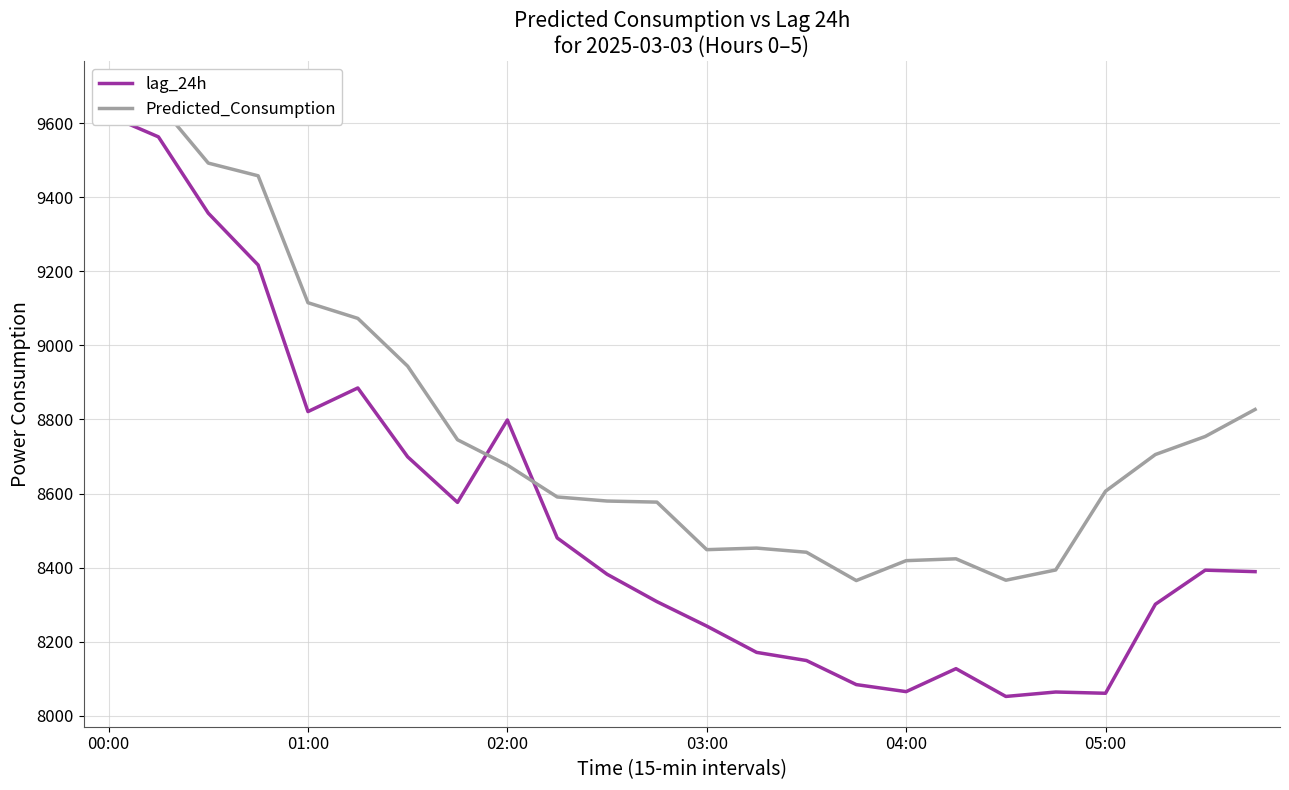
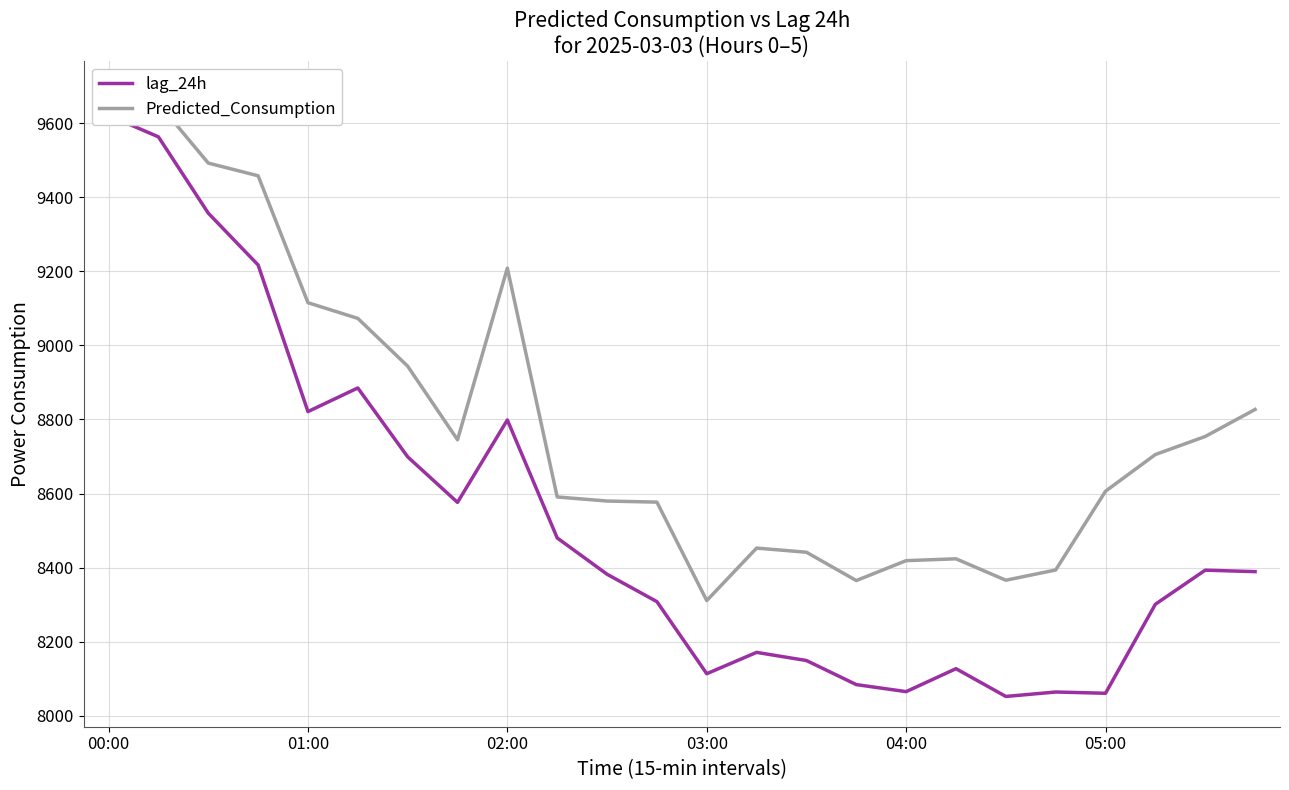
Predicted_Consumption, 02:00: 8680 -> 9210
lag_24h, 03:00: 8240 -> 8110
Predicted_Consumption, 03:00: 8450 -> 8310
